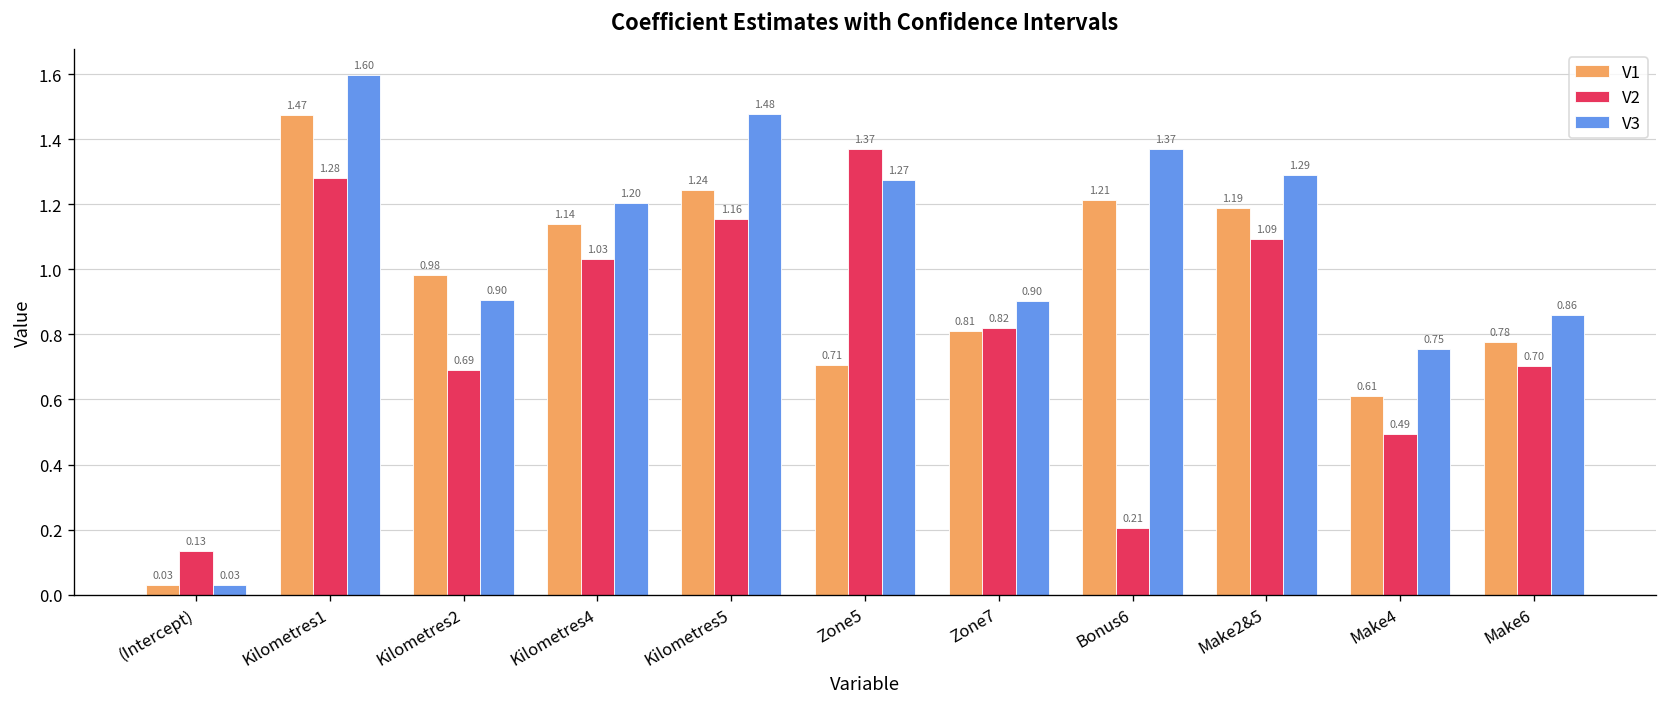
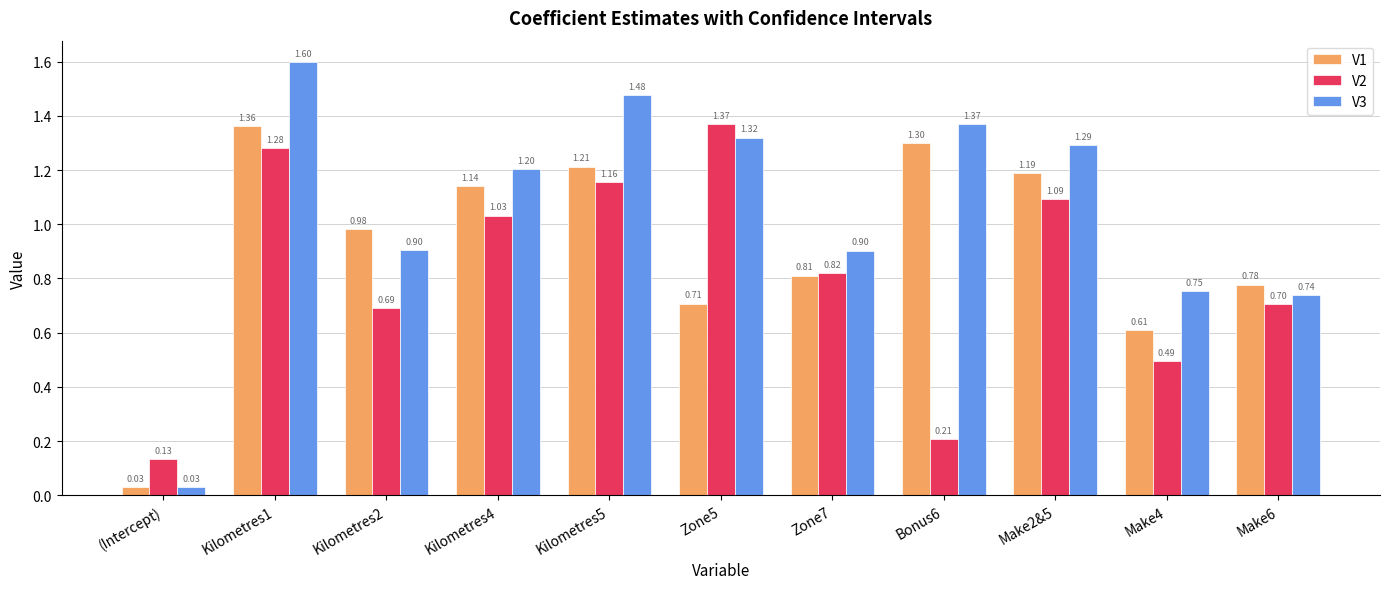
V1, Kilometres1: 1.47 -> 1.36
V1, Kilometres5: 1.24 -> 1.21
V3, Zone5: 1.27 -> 1.32
V1, Bonus6: 1.21 -> 1.30
V3, Make6: 0.86 -> 0.74
